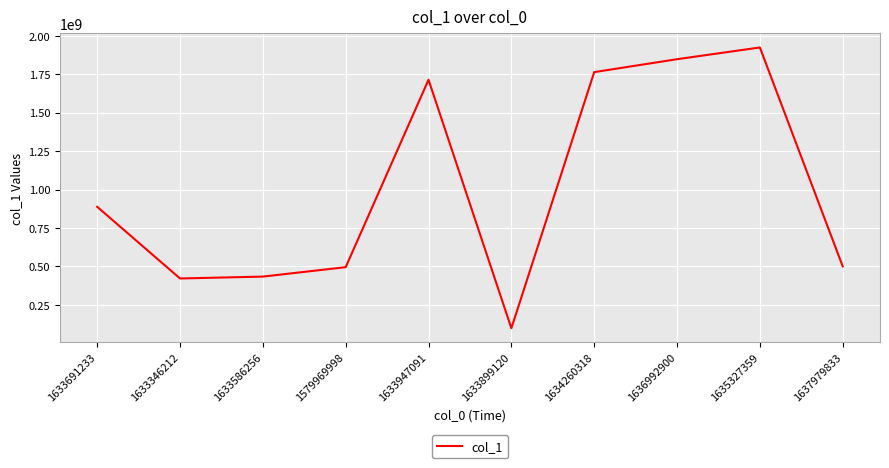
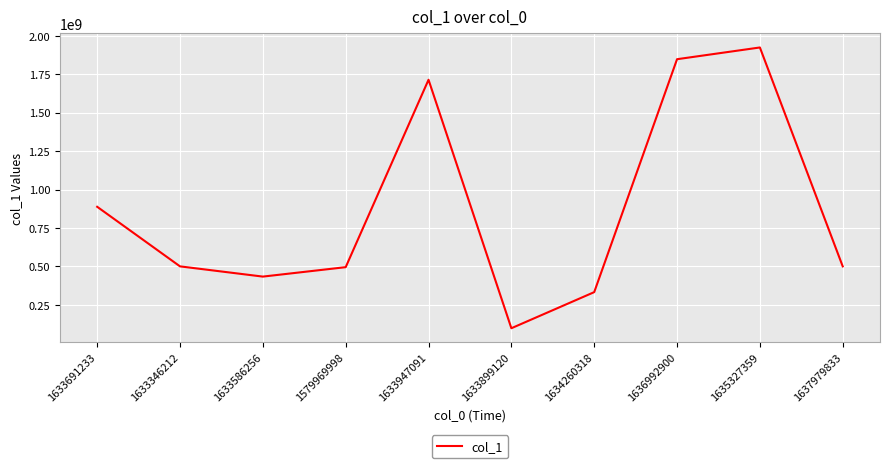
1633346212: 420000000 -> 500000000
1634260318: 1760000000 -> 330000000
